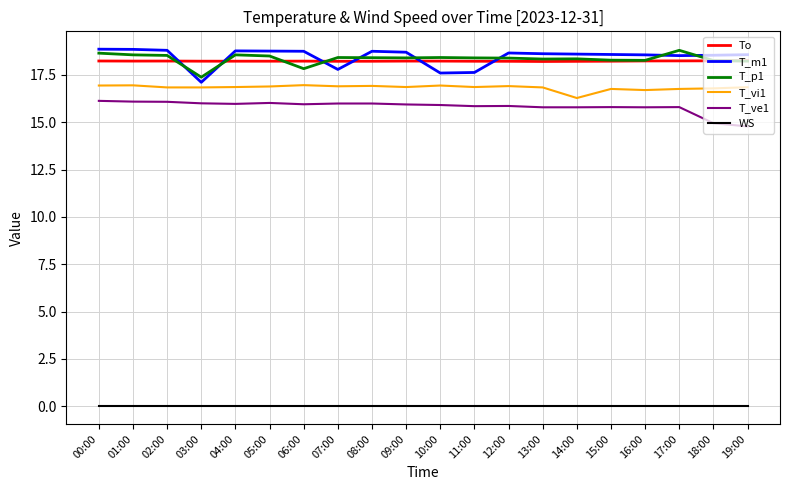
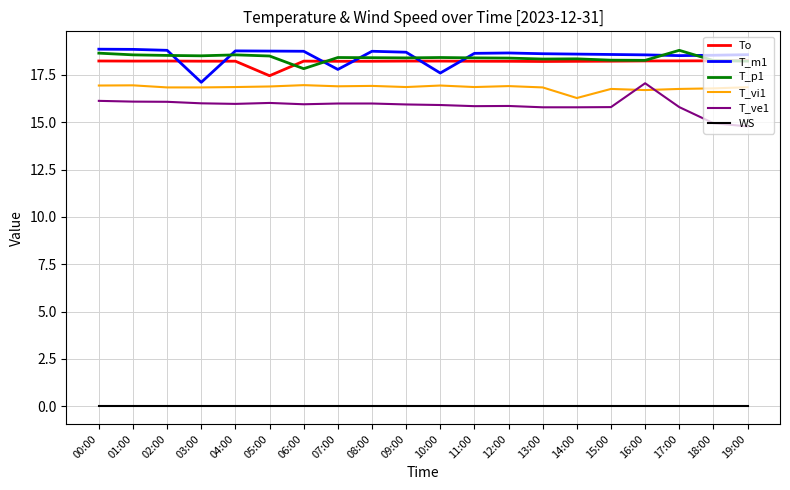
T_p1, 03:00: 17.4 -> 18.5
To, 05:00: 18.2 -> 17.5
T_m1, 11:00: 17.6 -> 18.6
T_ve1, 16:00: 15.8 -> 17.1
